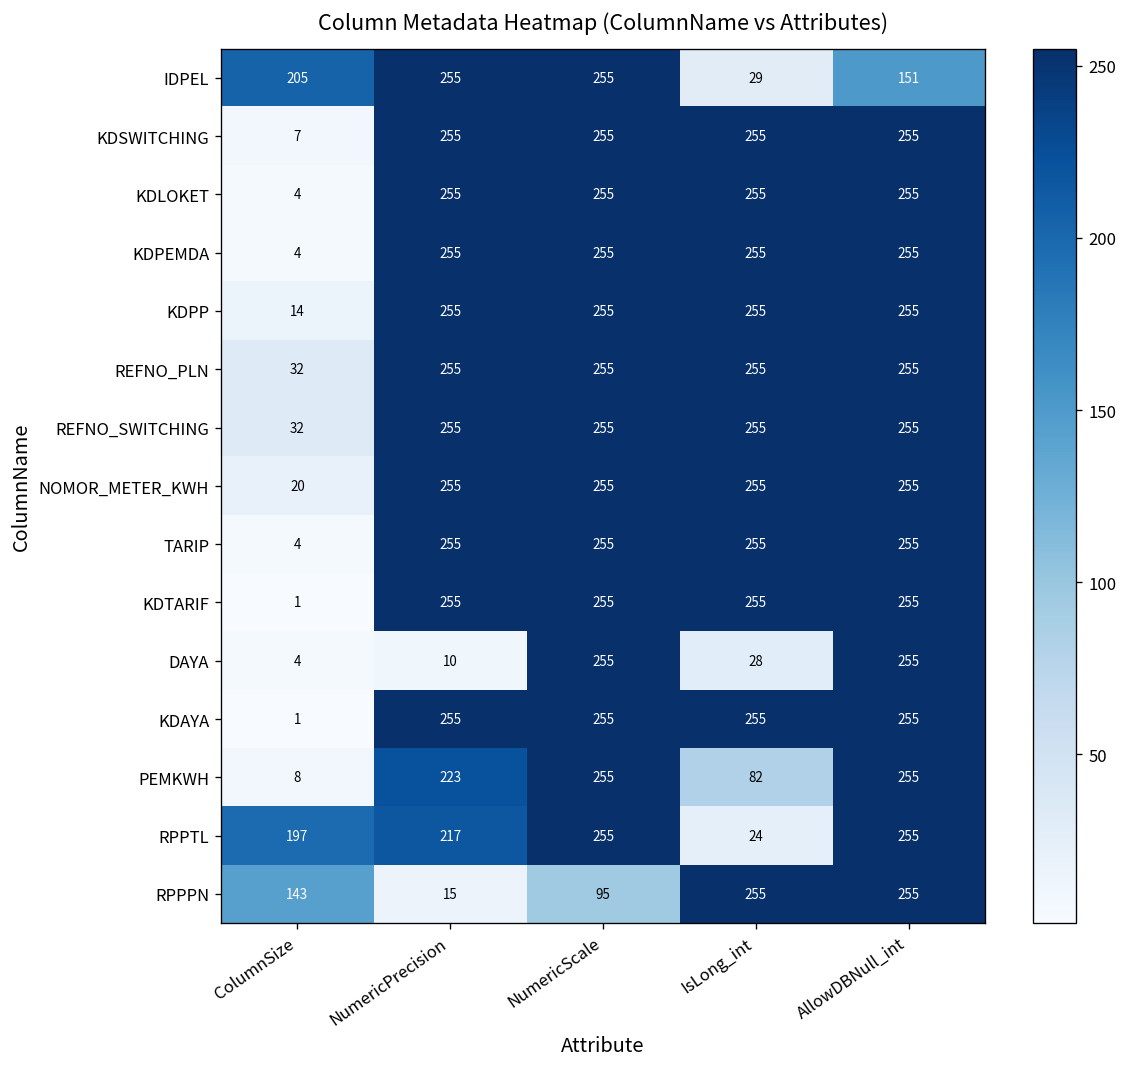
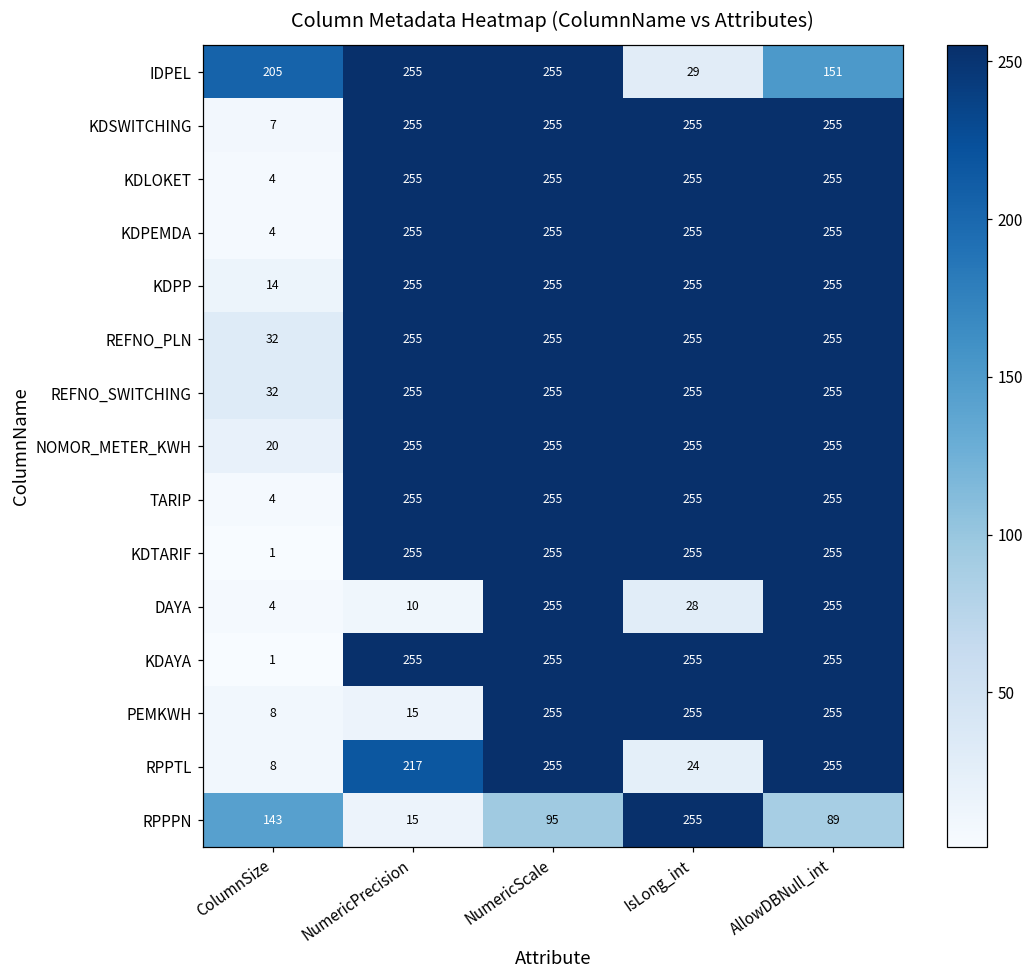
PEMKWH, NumericPrecision: 223 -> 15
PEMKWH, IsLong_int: 82 -> 255
RPPTL, ColumnSize: 197 -> 8
RPPPN, AllowDBNull_int: 255 -> 89
